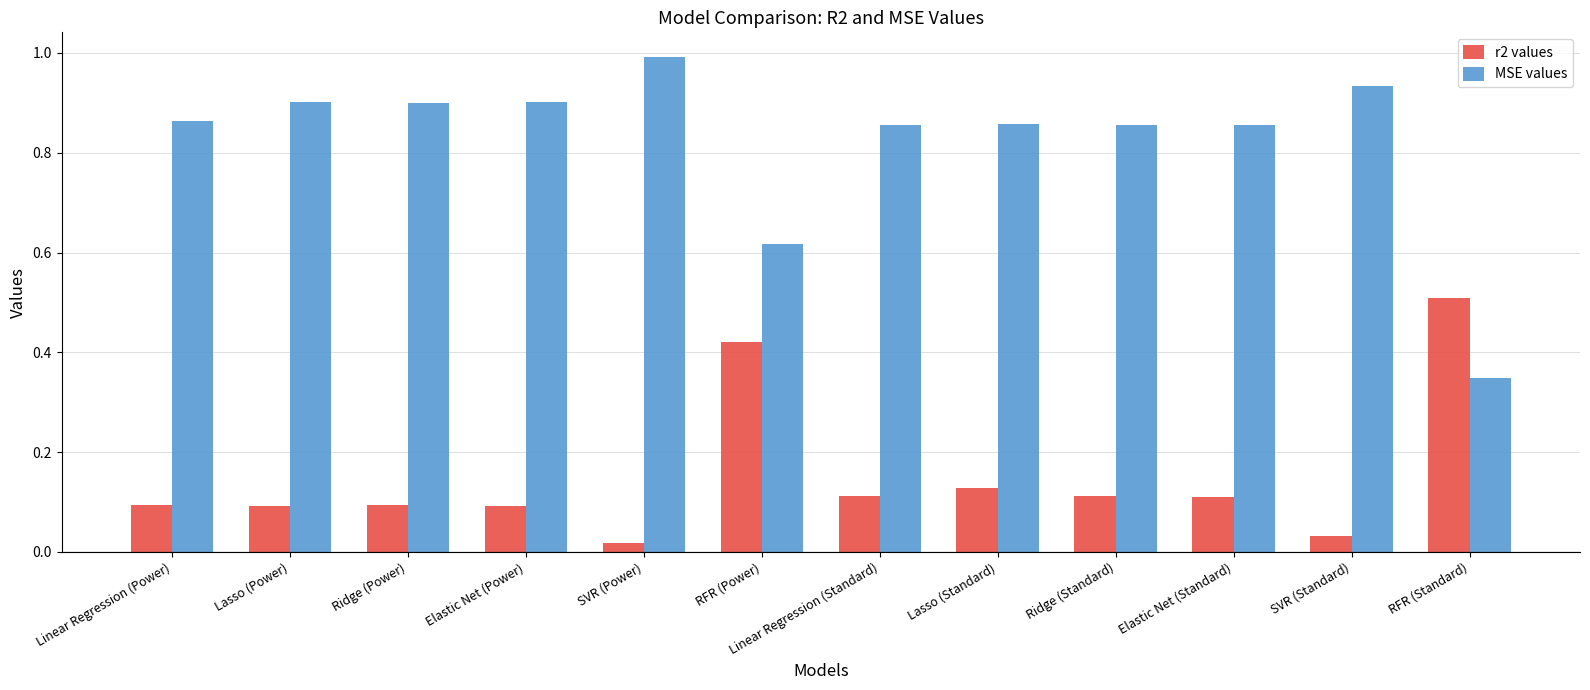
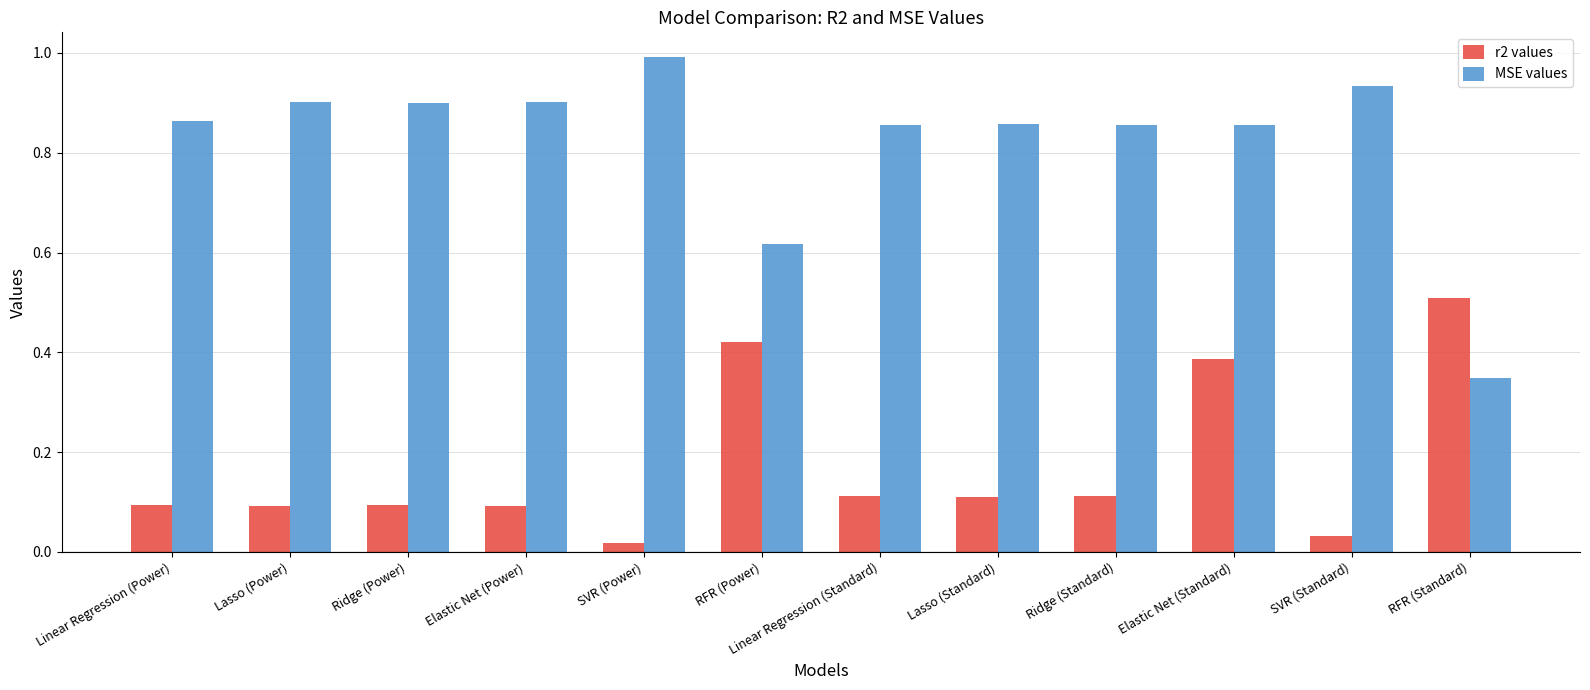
r2 values, Lasso (Standard): 0.13 -> 0.11
r2 values, Elastic Net (Standard): 0.11 -> 0.39
